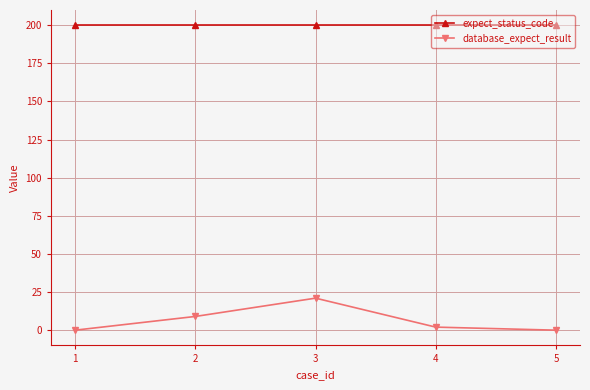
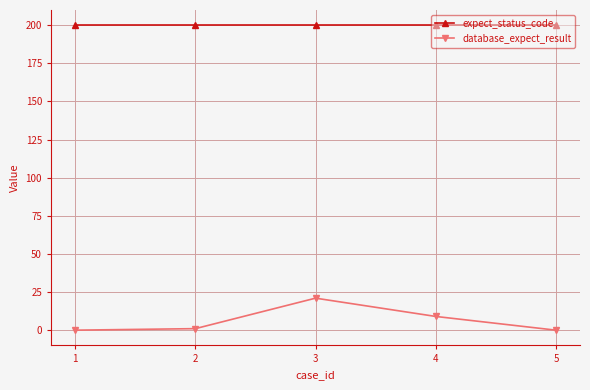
database_expect_result, 2: 9 -> 1
database_expect_result, 4: 2 -> 9
